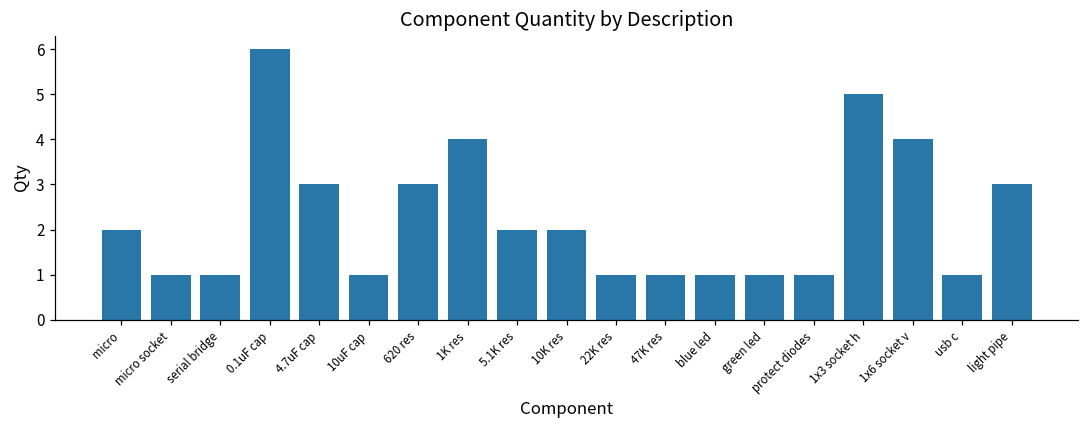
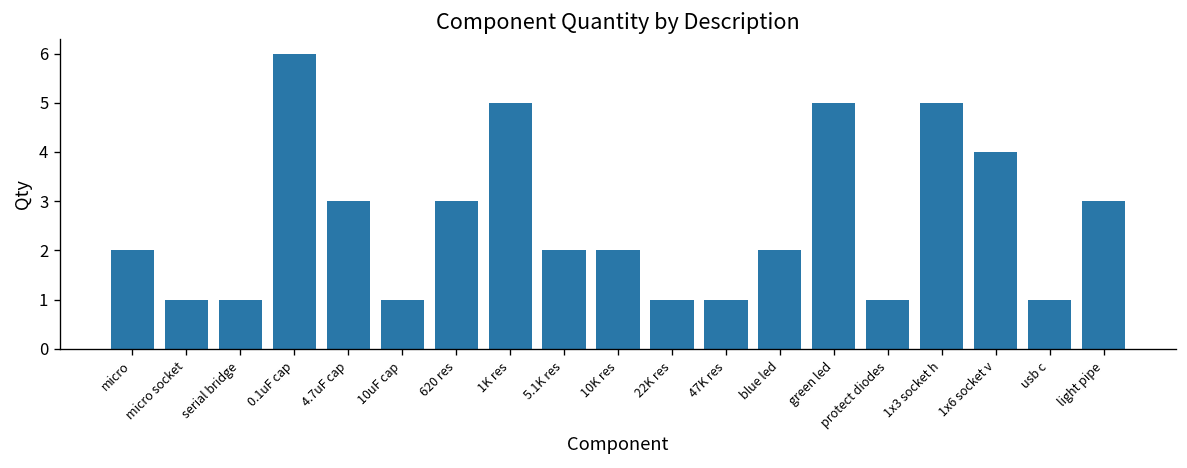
1K res: 4 -> 5
blue led: 1 -> 2
green led: 1 -> 5
